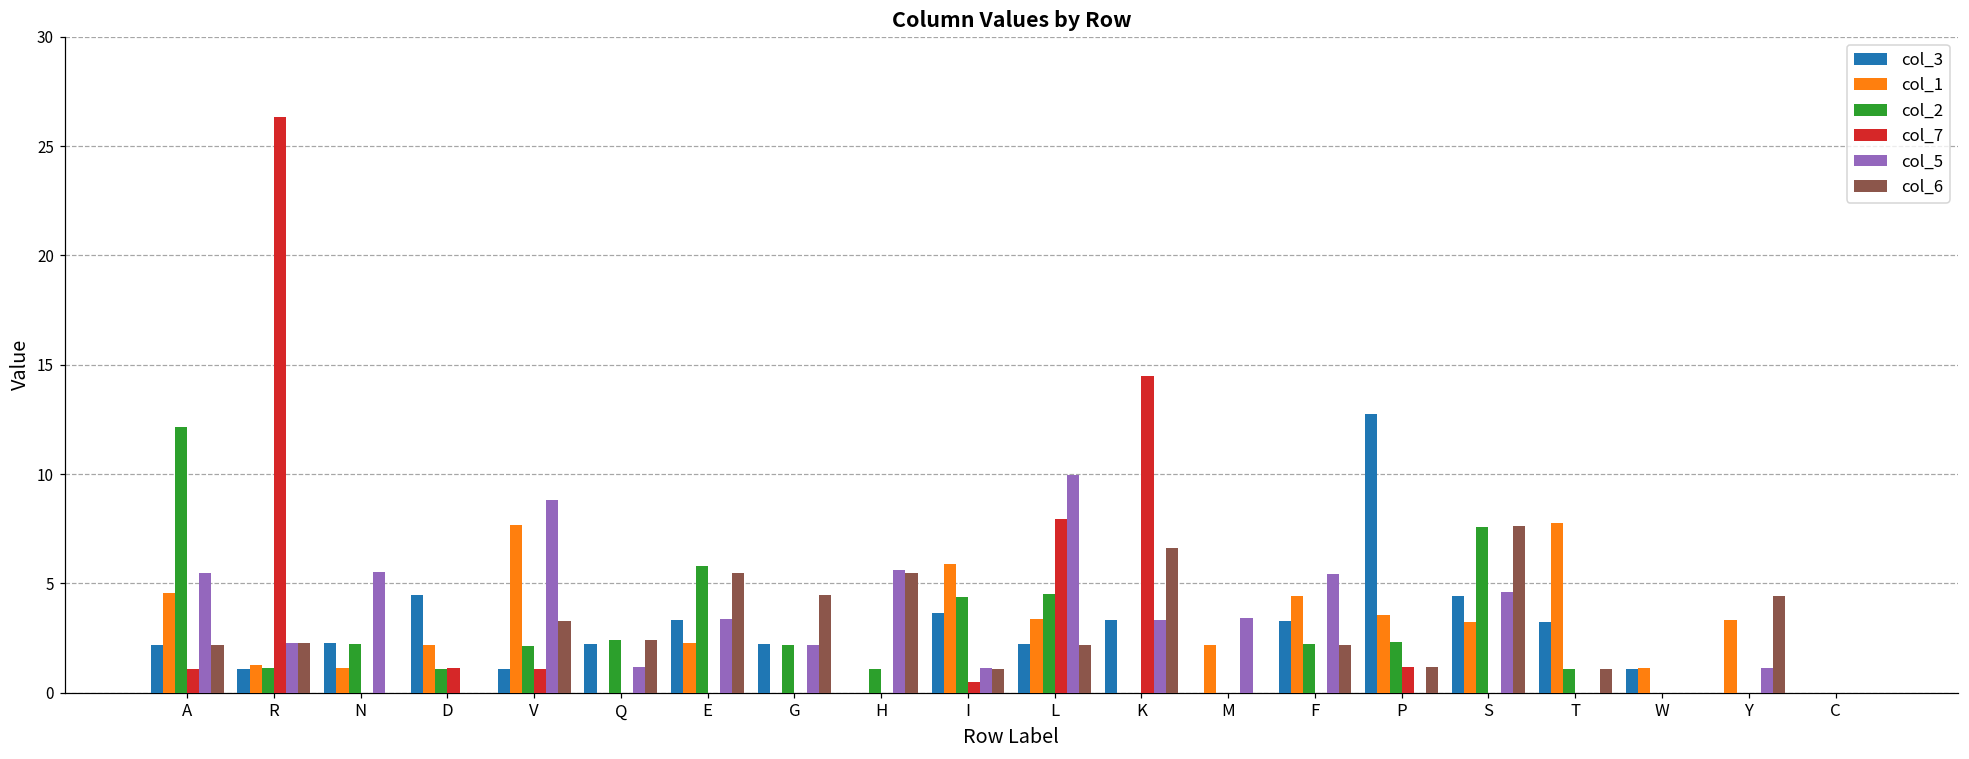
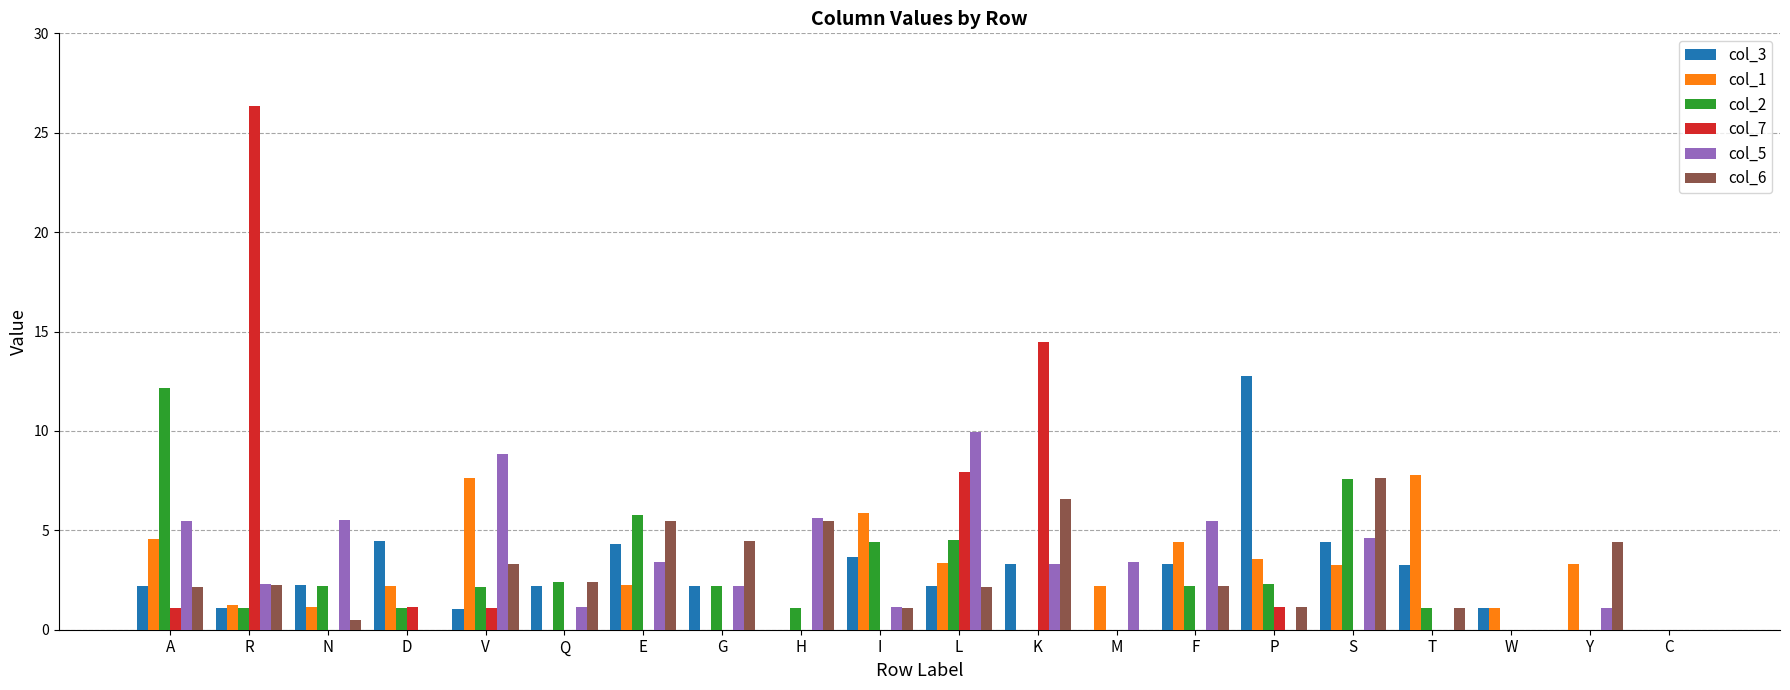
col_6, N: 0.0 -> 0.5
col_3, E: 3.3 -> 4.3
col_7, I: 0.5 -> 0.0
